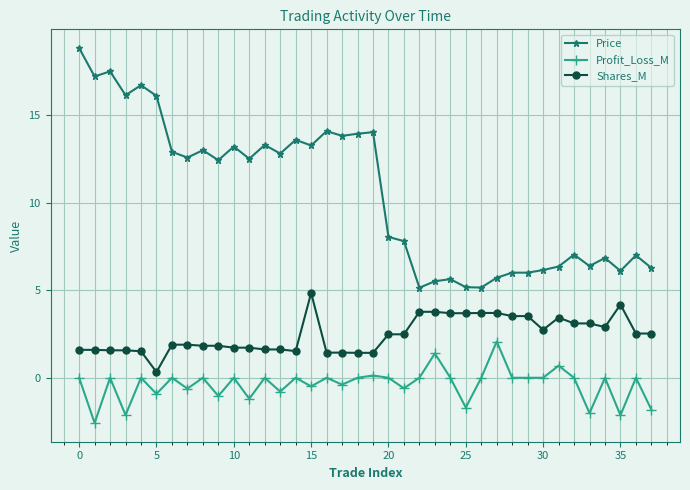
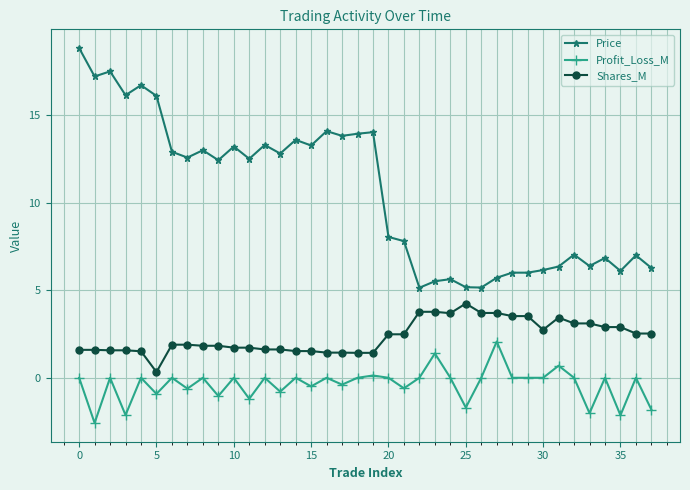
Shares_M, 15: 4.8 -> 1.5
Shares_M, 25: 3.7 -> 4.2
Shares_M, 35: 4.2 -> 2.9
